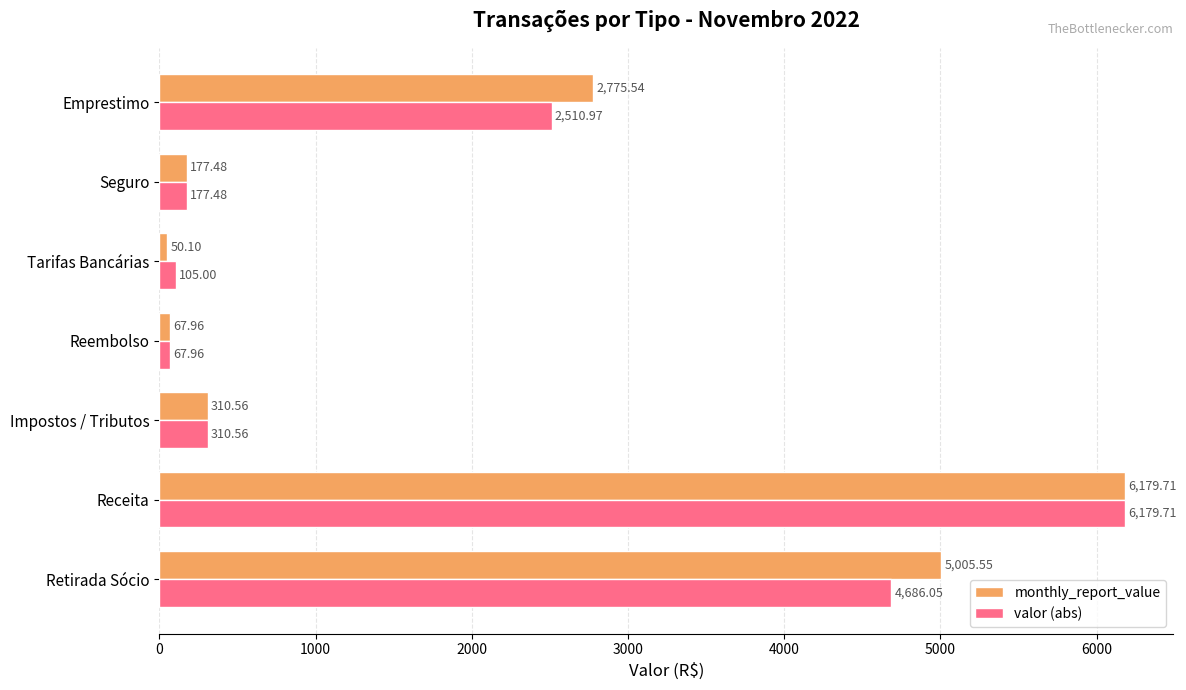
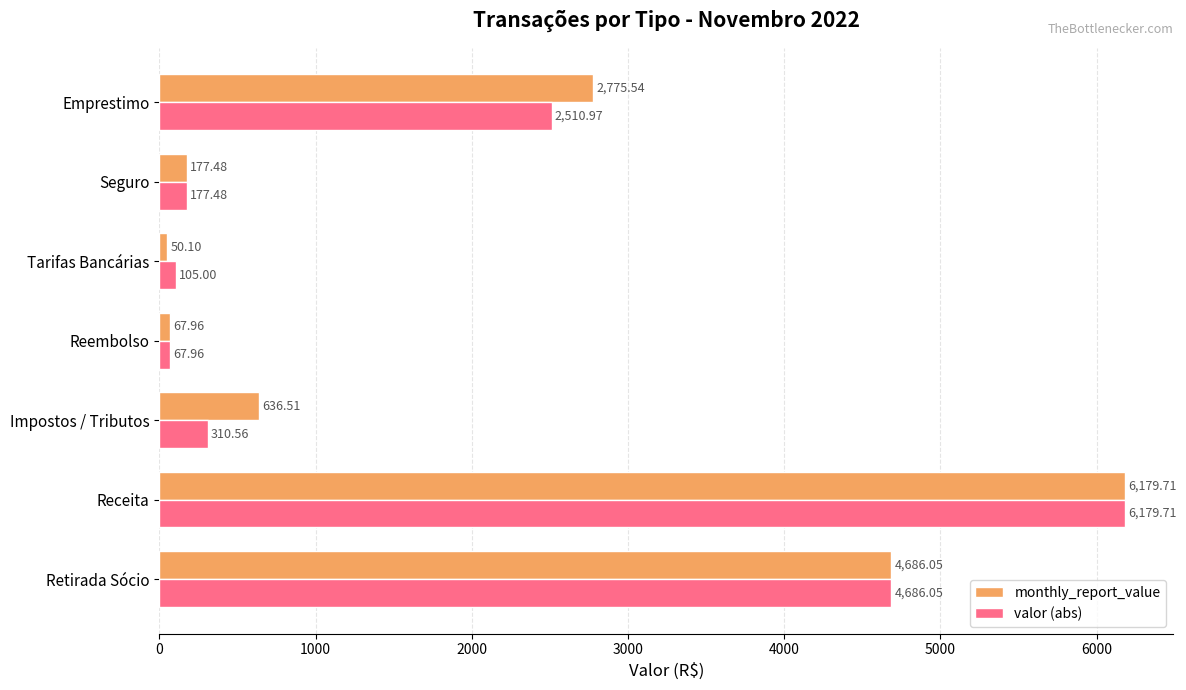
monthly_report_value, Impostos / Tributos: 310.56 -> 636.51
monthly_report_value, Retirada Sócio: 5,005.55 -> 4,686.05
